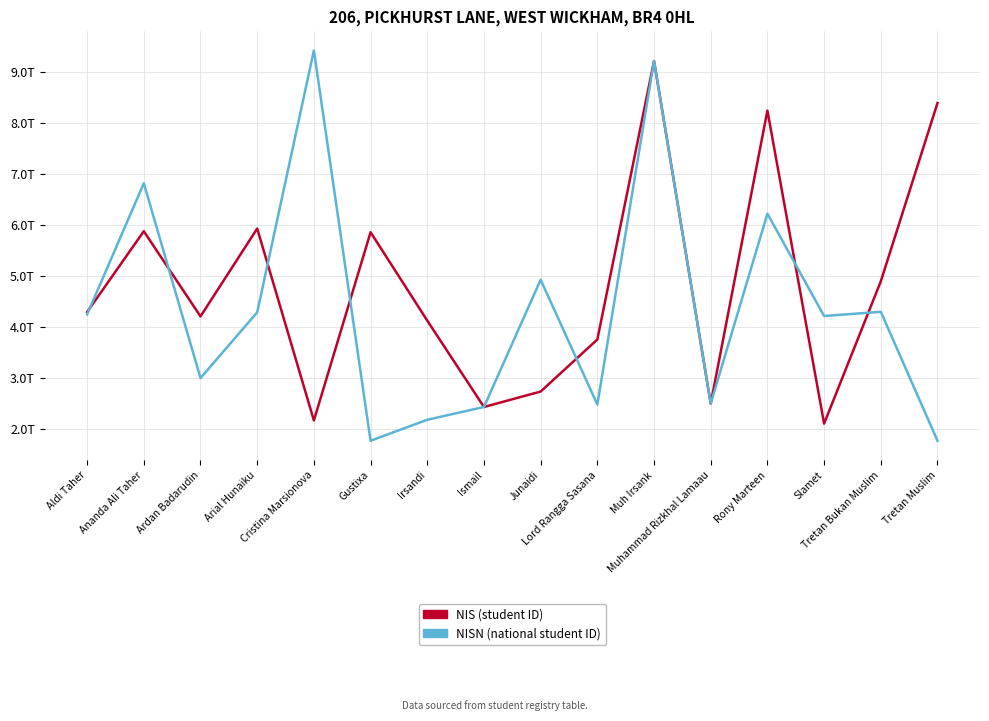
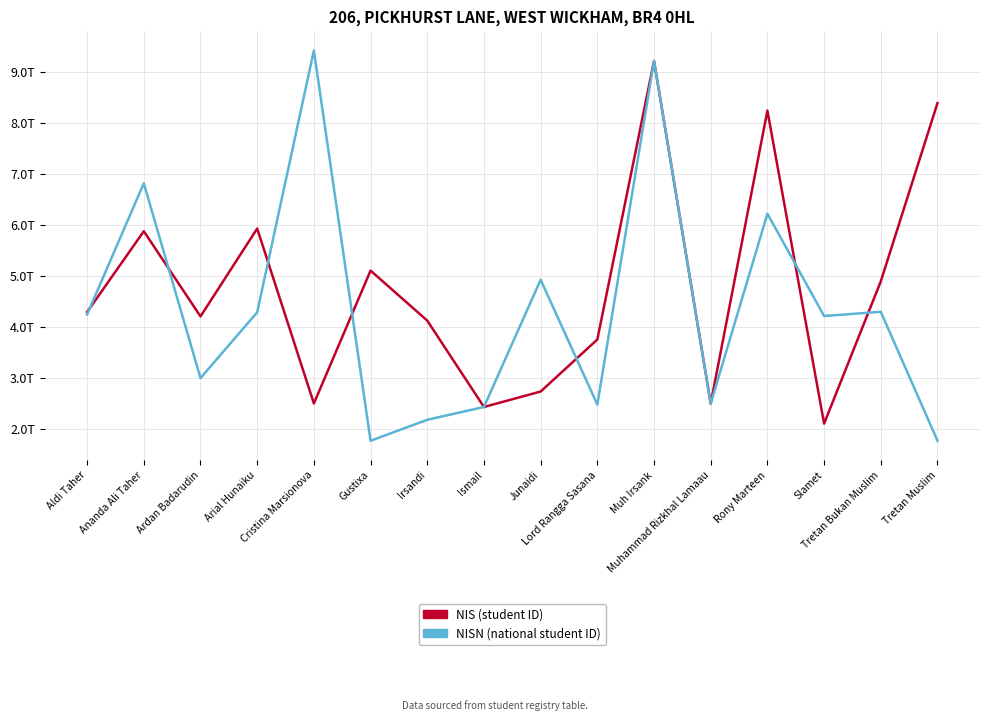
NIS (student ID), Cristina Marsionova: 2.2T -> 2.5T
NIS (student ID), Gustixa: 5.9T -> 5.1T
